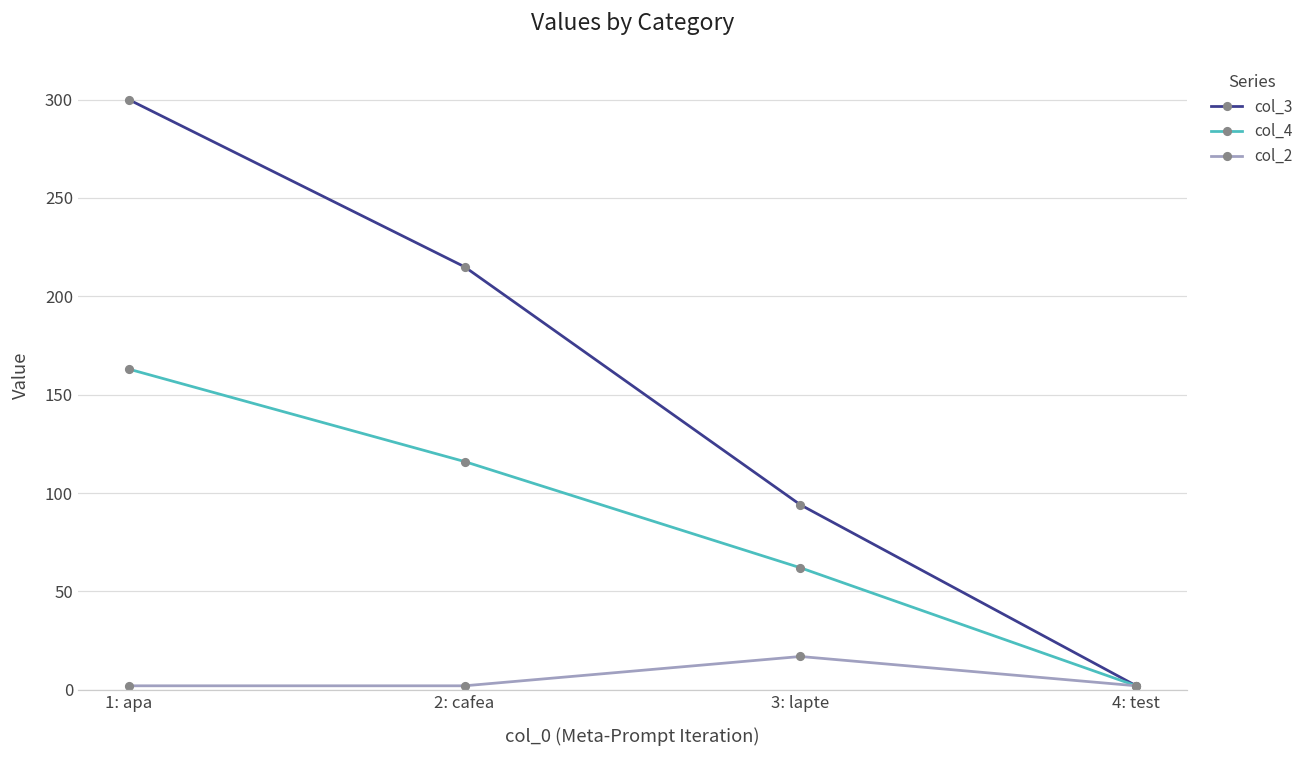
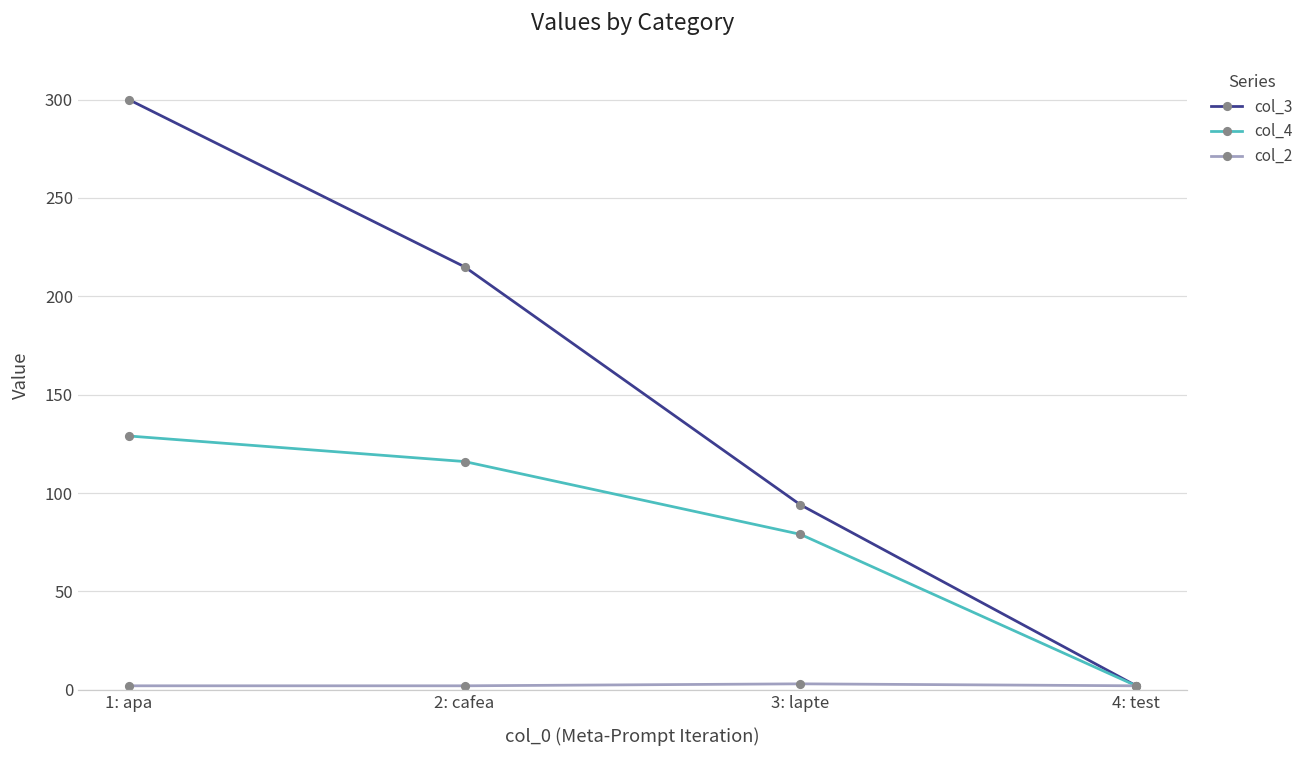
col_4, 1: apa: 163 -> 129
col_4, 3: lapte: 62 -> 79
col_2, 3: lapte: 17 -> 3
